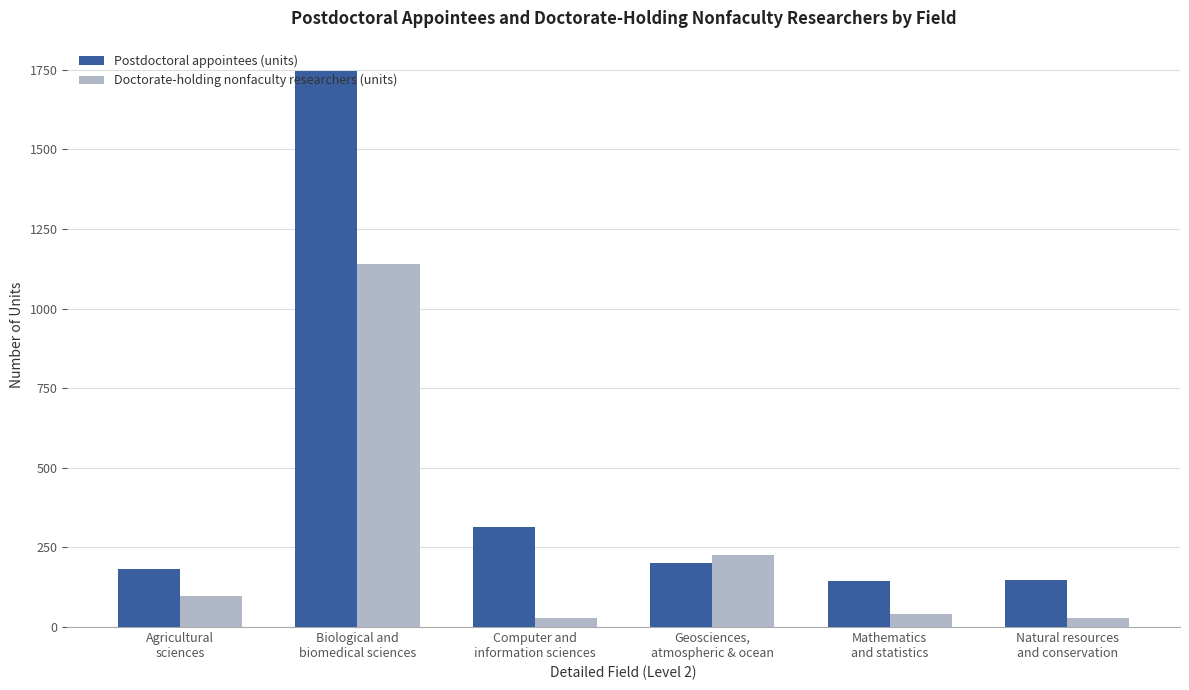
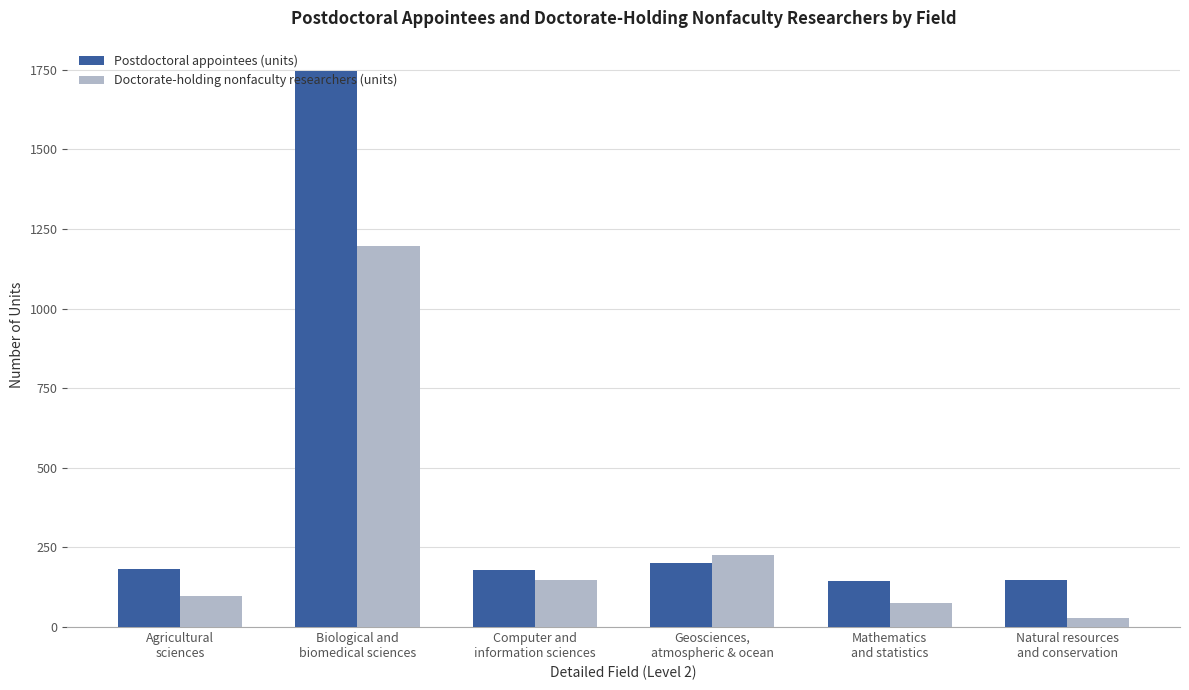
Doctorate-holding nonfaculty researchers (units), Biological and biomedical sciences: 1140 -> 1200
Postdoctoral appointees (units), Computer and information sciences: 310 -> 180
Doctorate-holding nonfaculty researchers (units), Computer and information sciences: 30 -> 150
Doctorate-holding nonfaculty researchers (units), Mathematics and statistics: 40 -> 80
